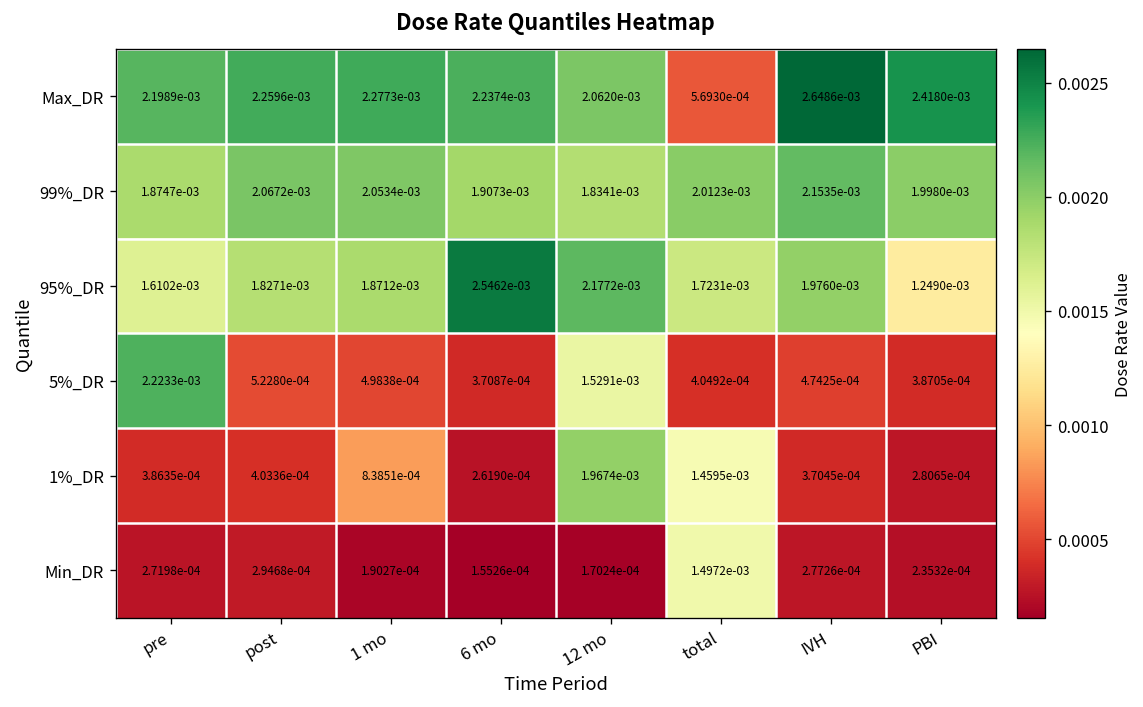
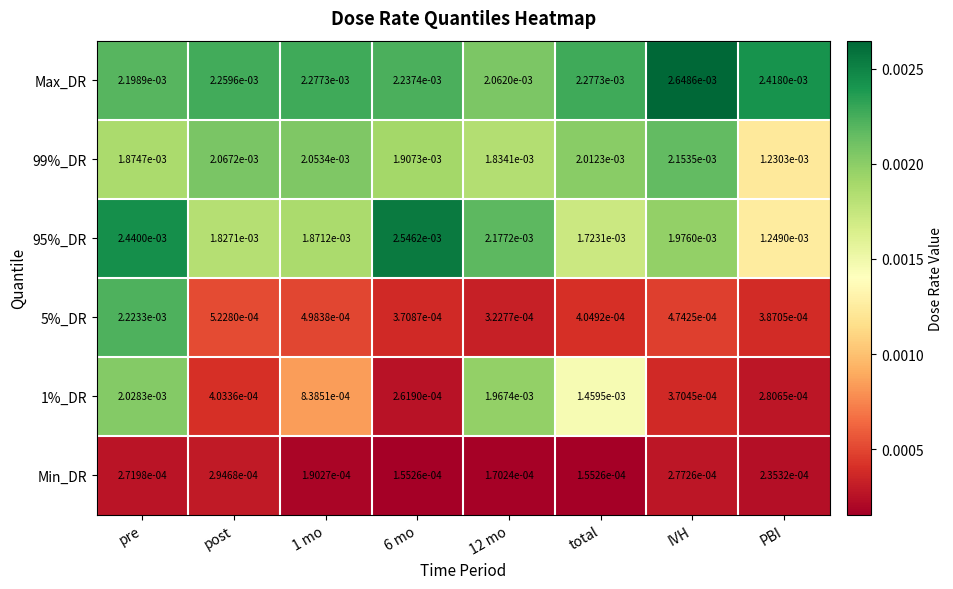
Max_DR, total: 5.6930e-04 -> 2.2773e-03
99%_DR, PBI: 1.9980e-03 -> 1.2303e-03
95%_DR, pre: 1.6102e-03 -> 2.4400e-03
5%_DR, 12 mo: 1.5291e-03 -> 3.2277e-04
1%_DR, pre: 3.8635e-04 -> 2.0283e-03
Min_DR, total: 1.4972e-03 -> 1.5526e-04
